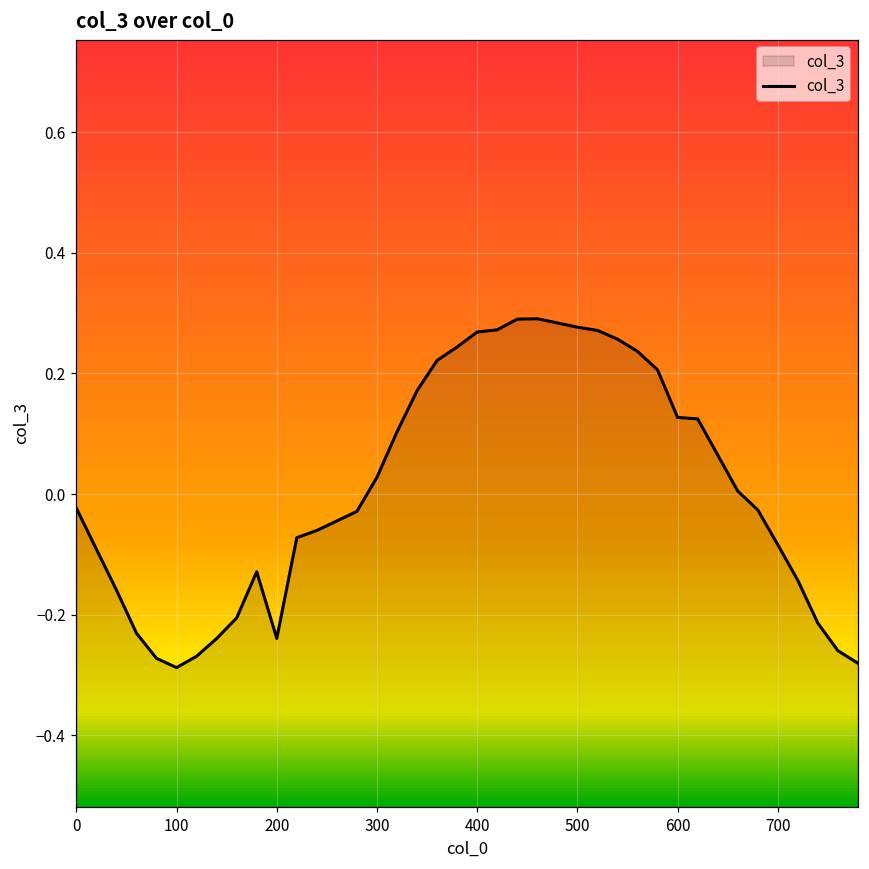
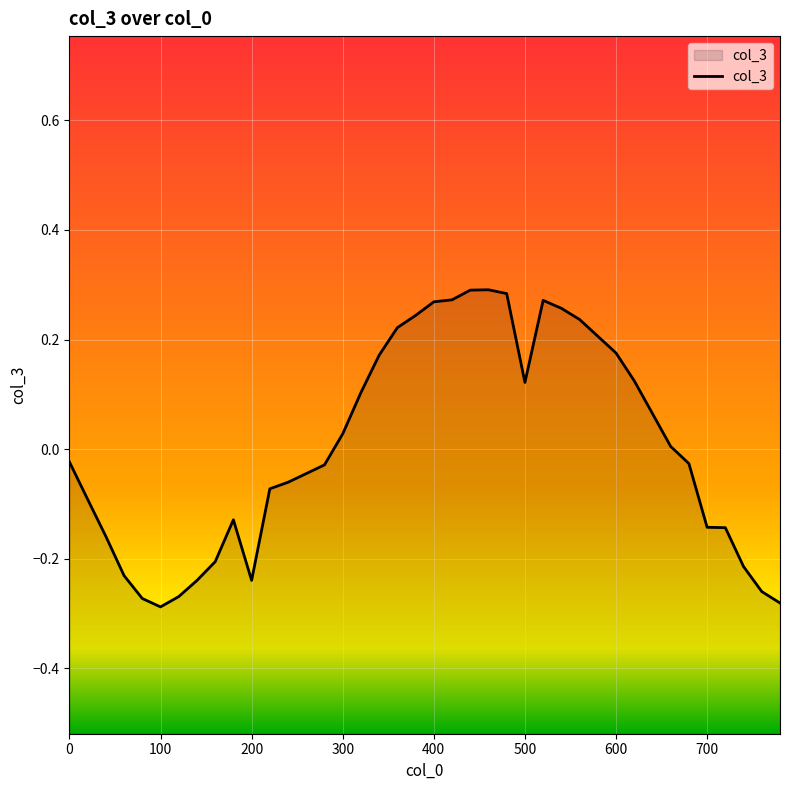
500: 0.28 -> 0.12
600: 0.13 -> 0.18
700: -0.08 -> -0.14
